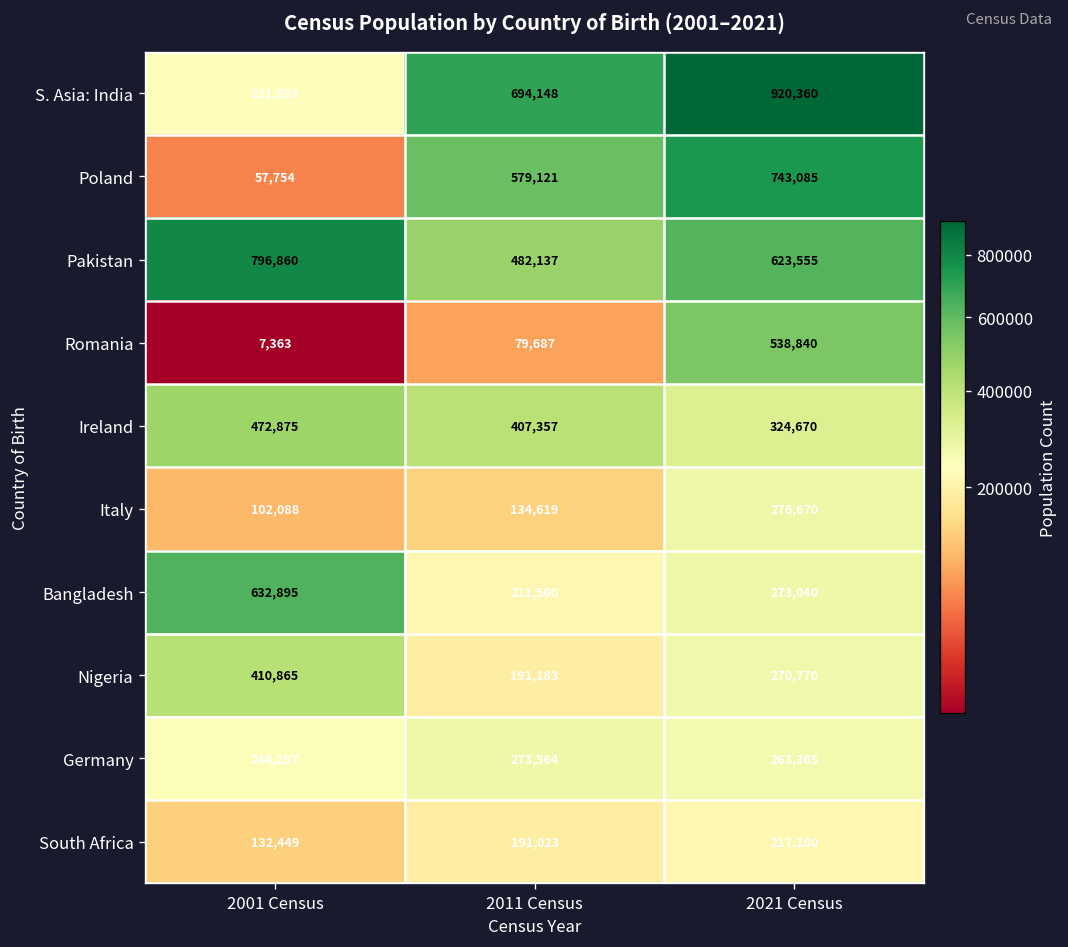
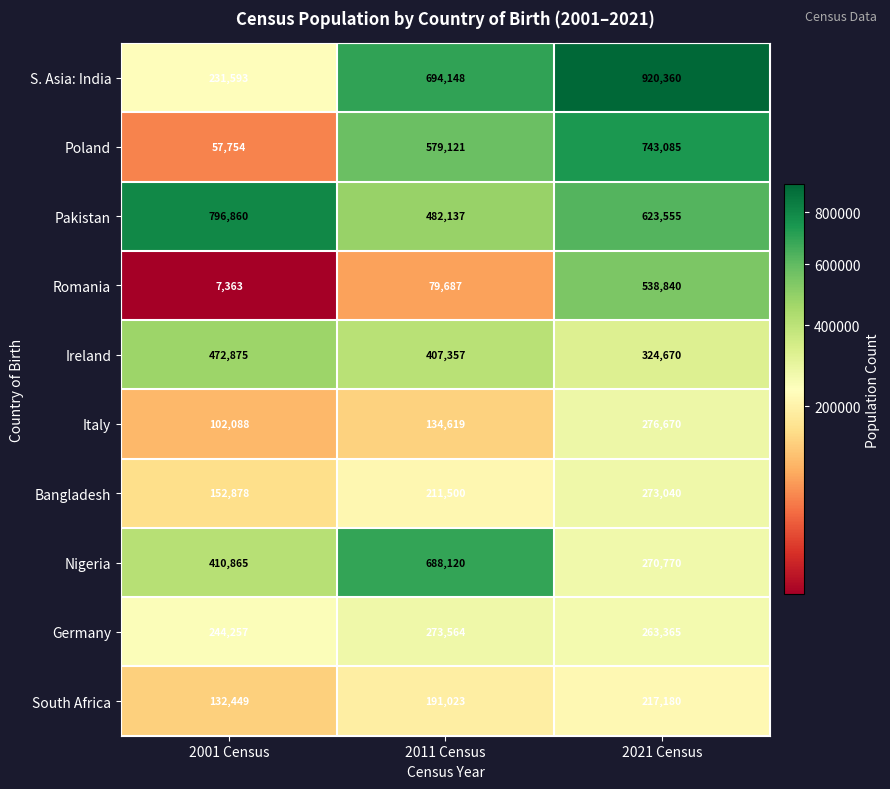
Bangladesh, 2001 Census: 632,895 -> 152,878
Nigeria, 2011 Census: 191,183 -> 688,120
